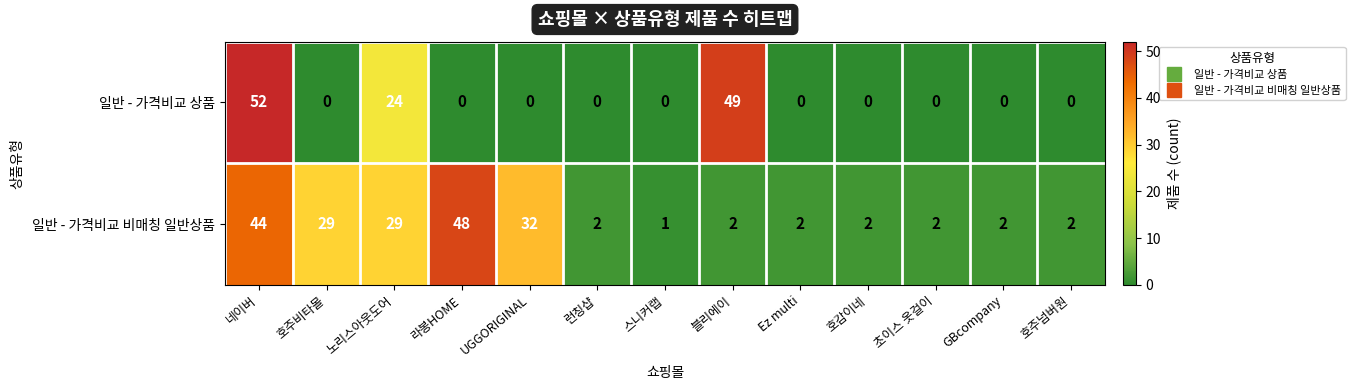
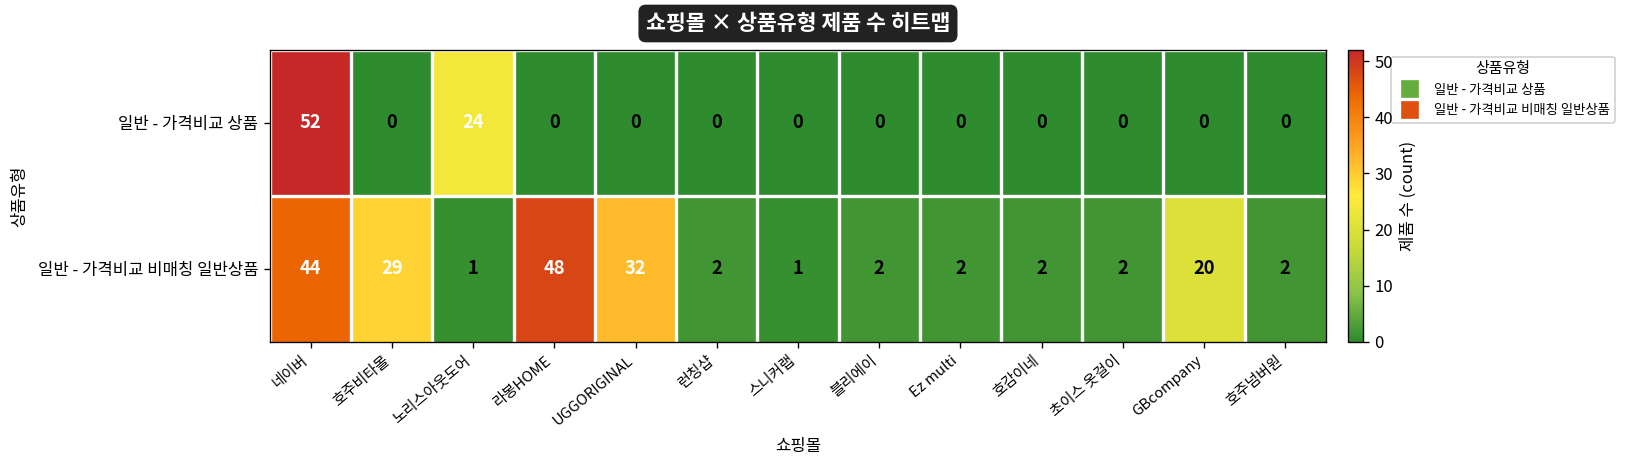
일반 - 가격비교 상품, 블리에이: 49 -> 0
일반 - 가격비교 비매칭 일반상품, 노리스아웃도어: 29 -> 1
일반 - 가격비교 비매칭 일반상품, GBcompany: 2 -> 20
